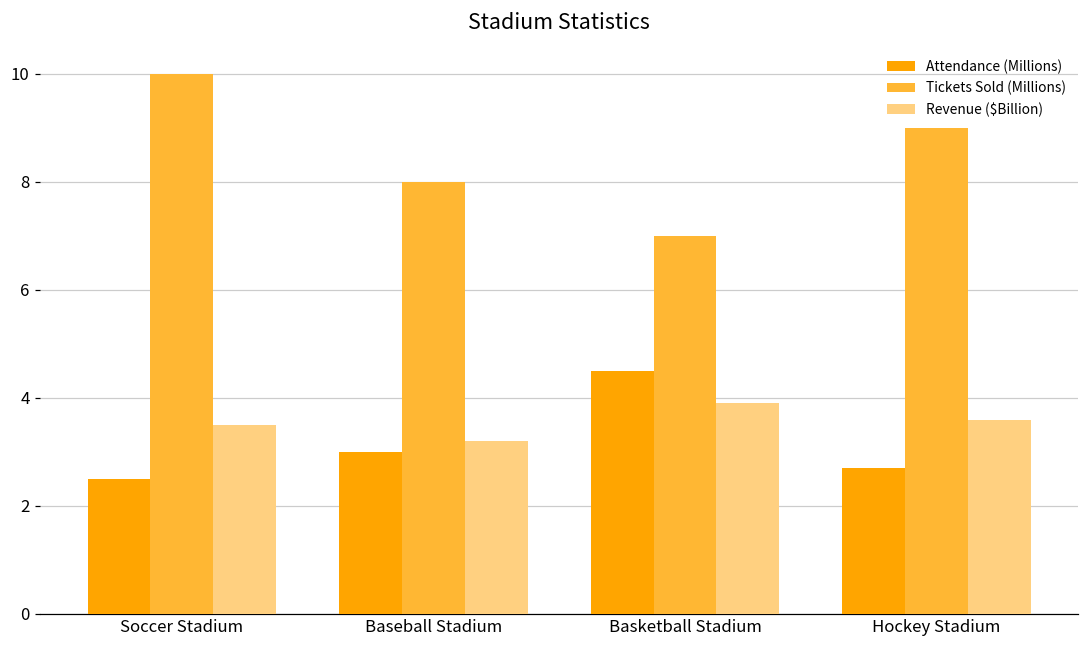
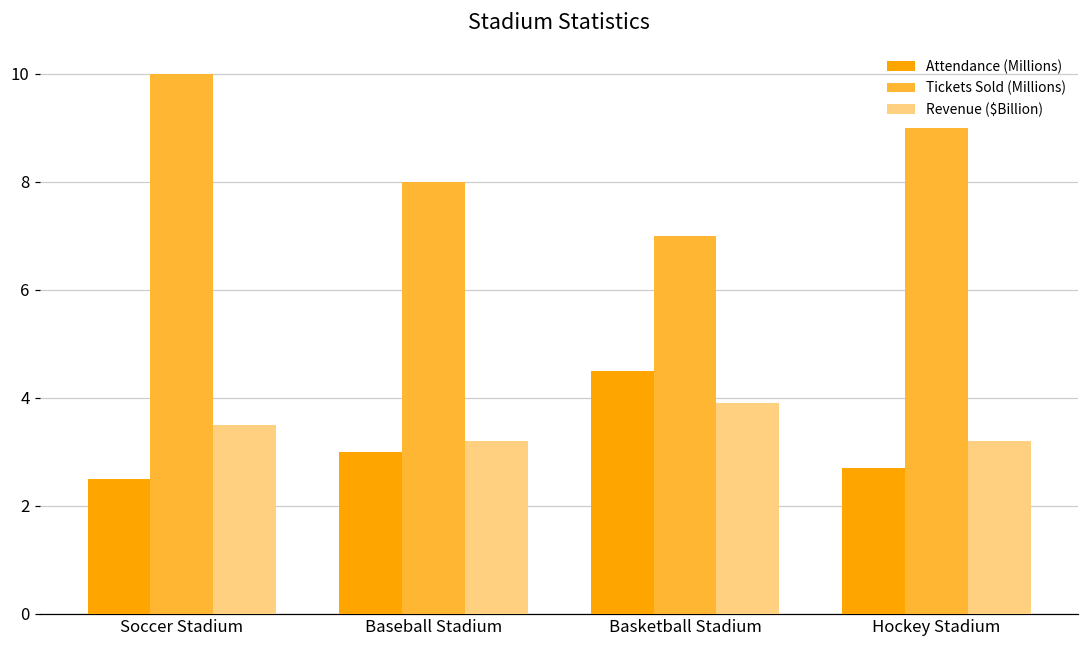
Revenue ($Billion), Hockey Stadium: 3.6 -> 3.2
